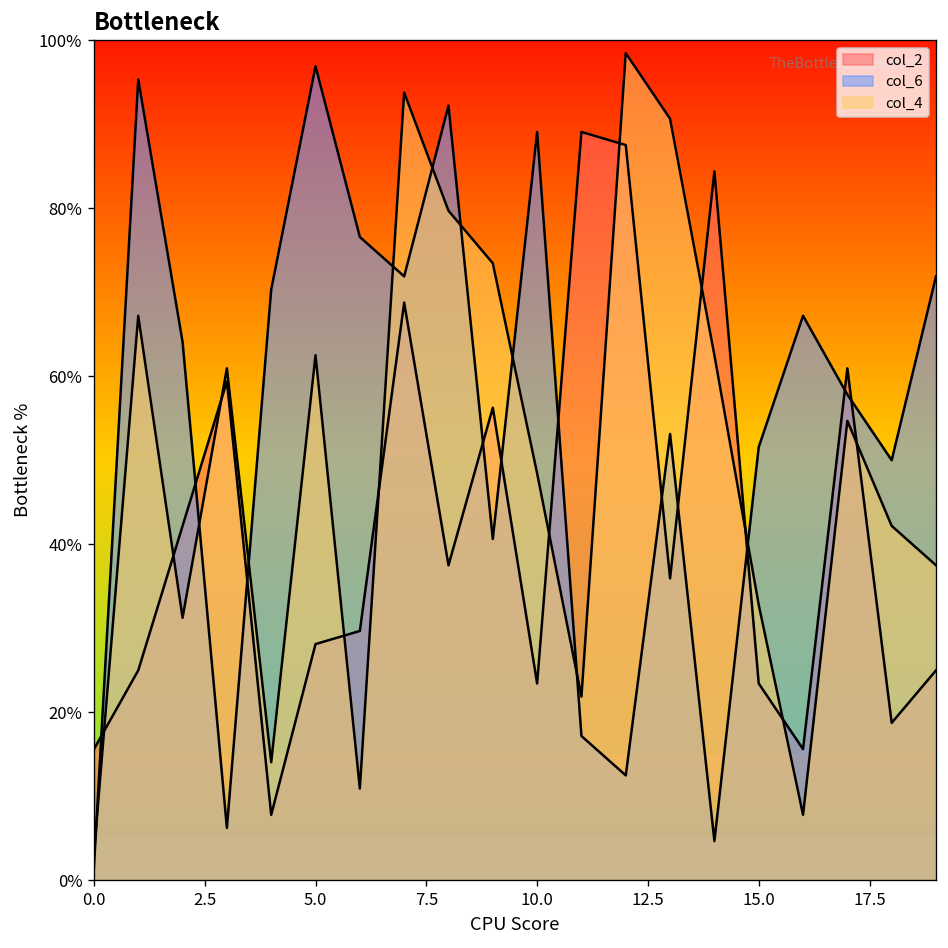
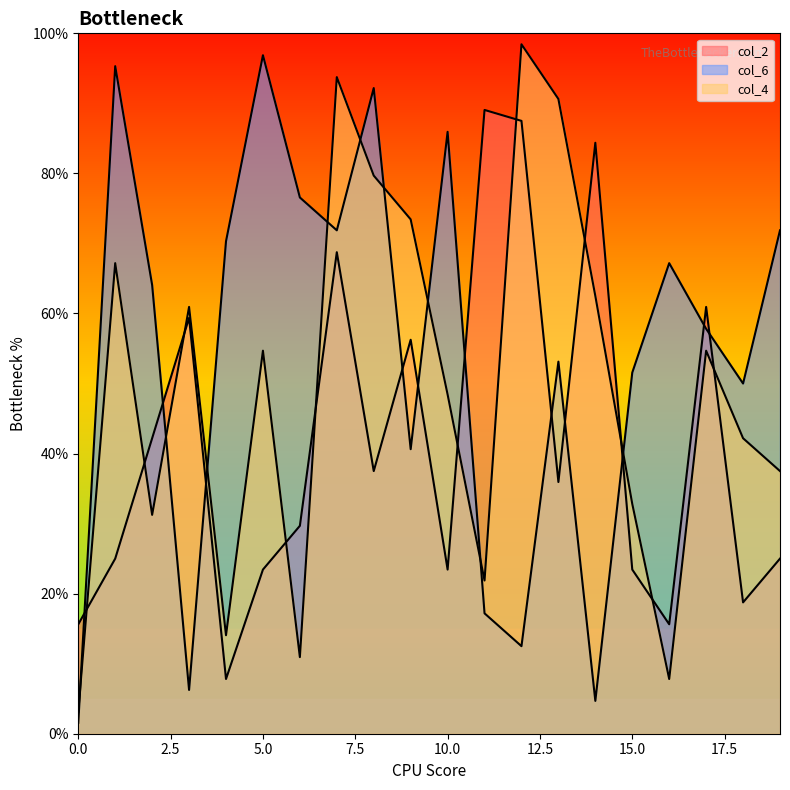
col_2, 5.0: 28% -> 23%
col_4, 5.0: 63% -> 55%
col_6, 10.0: 89% -> 86%
